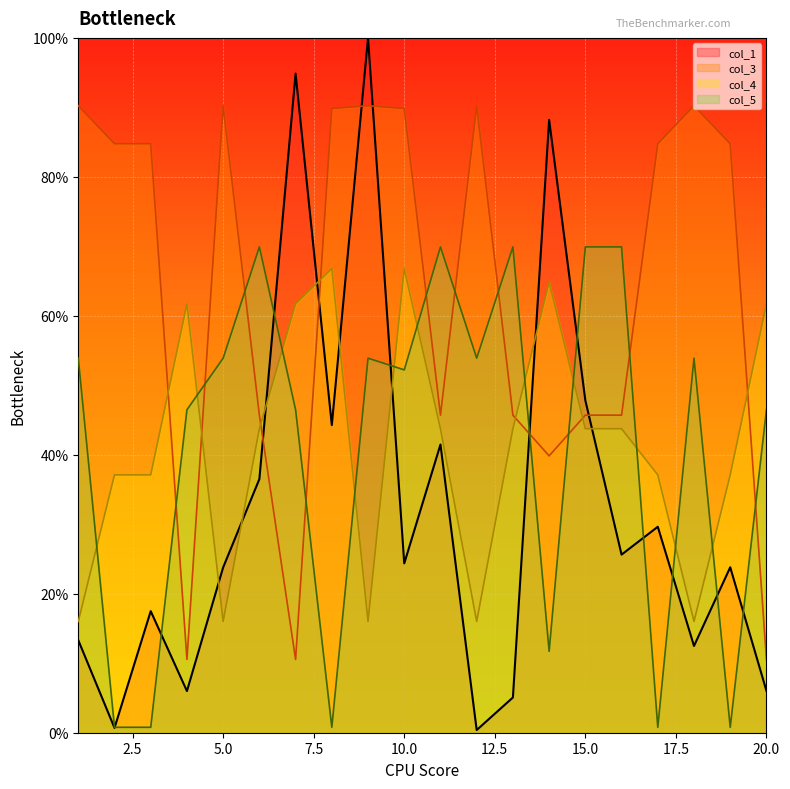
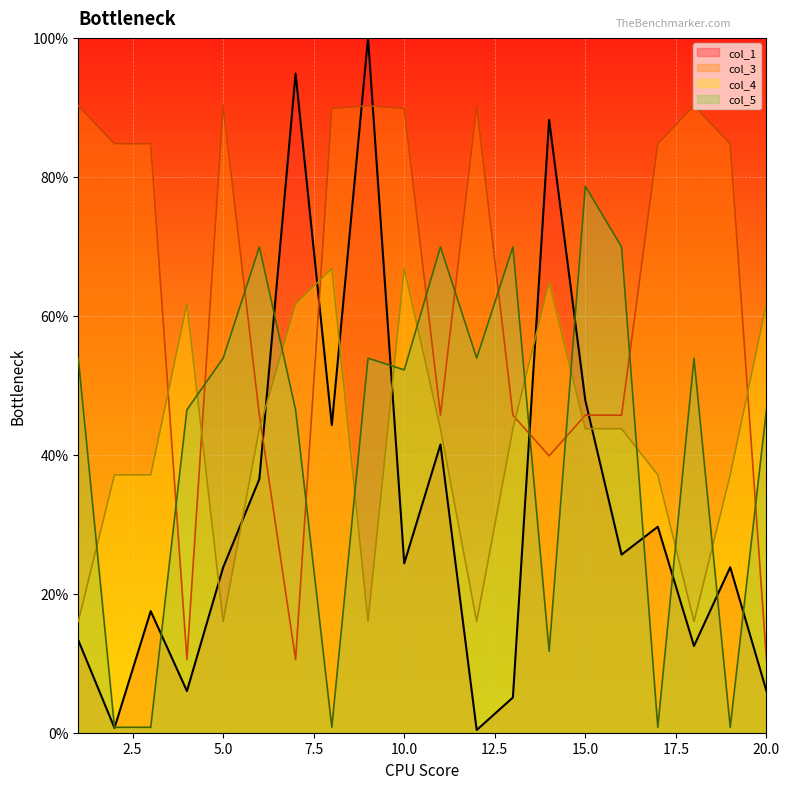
col_5, 15.0: 70% -> 79%
